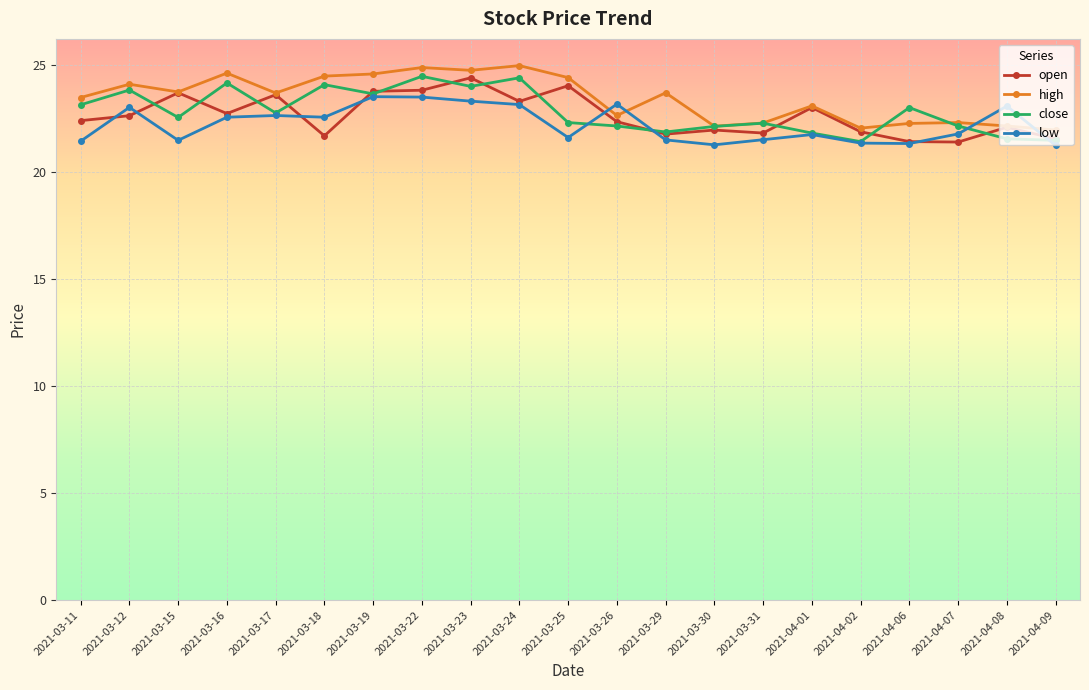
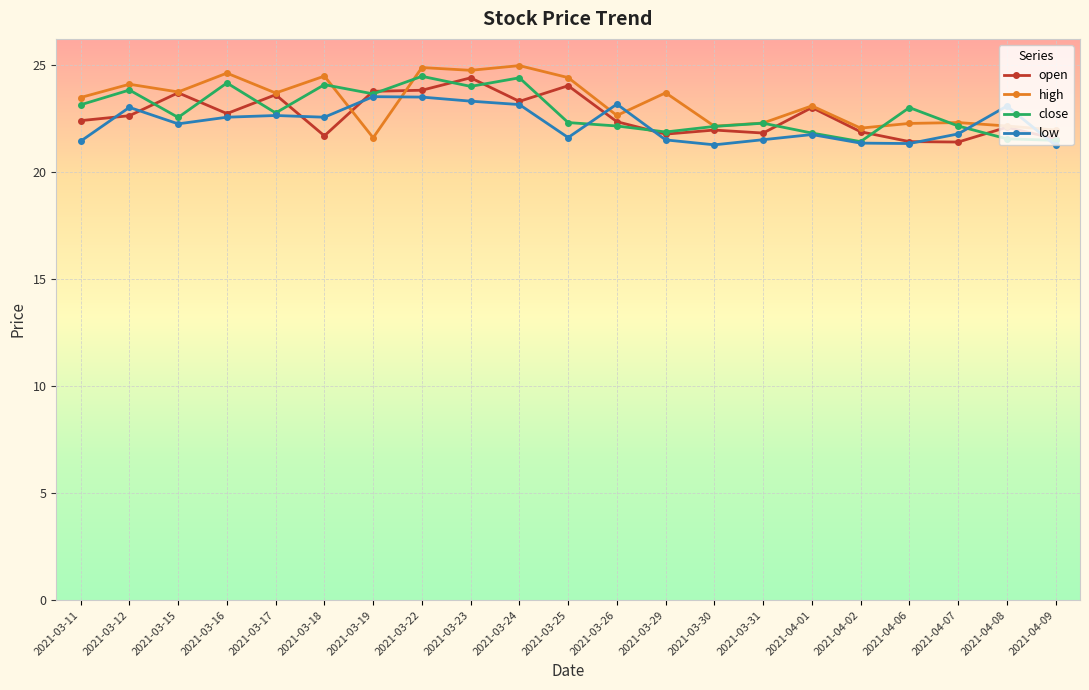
low, 2021-03-15: 21.5 -> 22.3
high, 2021-03-19: 24.6 -> 21.6
